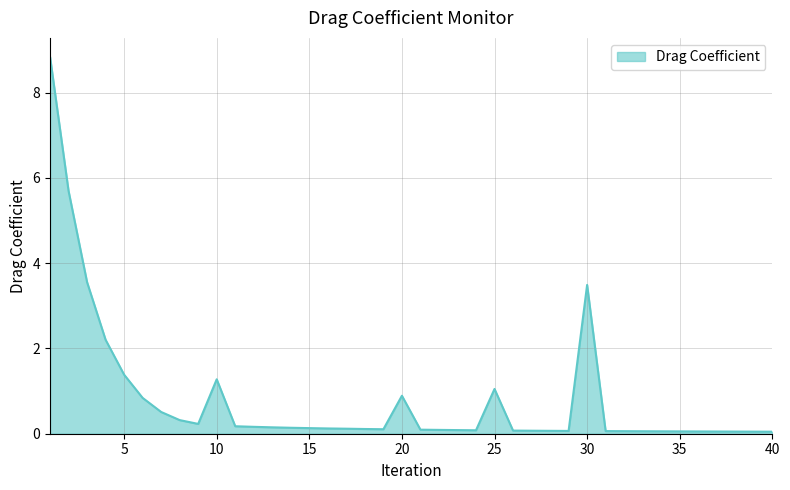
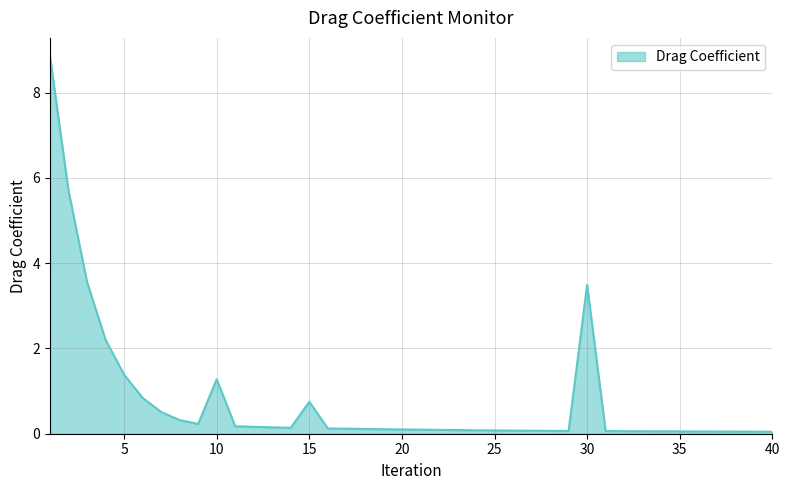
15: 0.1 -> 0.8
20: 0.9 -> 0.1
25: 1.1 -> 0.1
